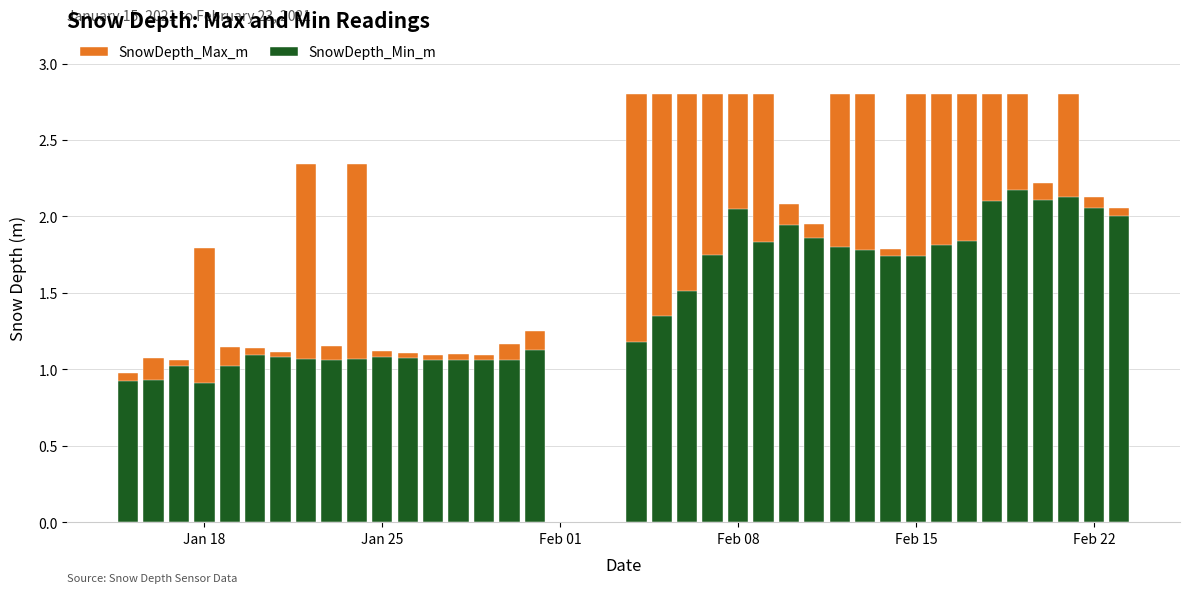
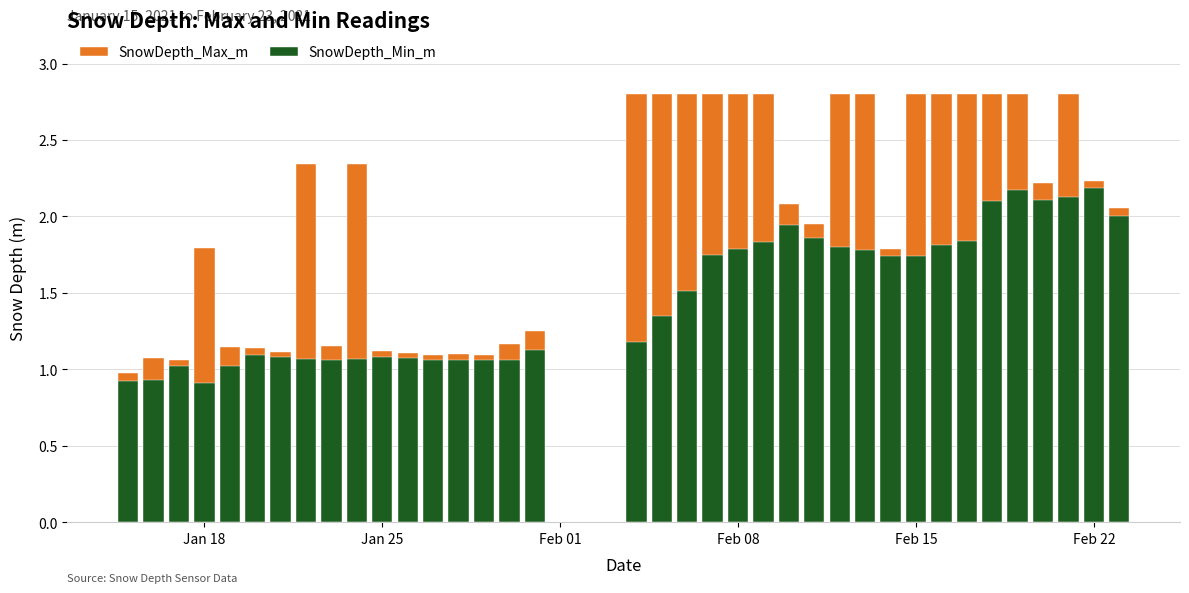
SnowDepth_Min_m, Feb 08: 2.05 -> 1.78
SnowDepth_Max_m, Feb 22: 2.13 -> 2.23
SnowDepth_Min_m, Feb 22: 2.06 -> 2.18
